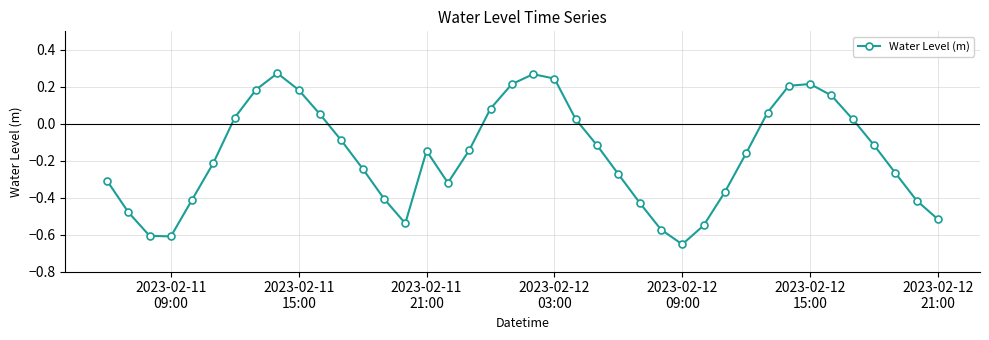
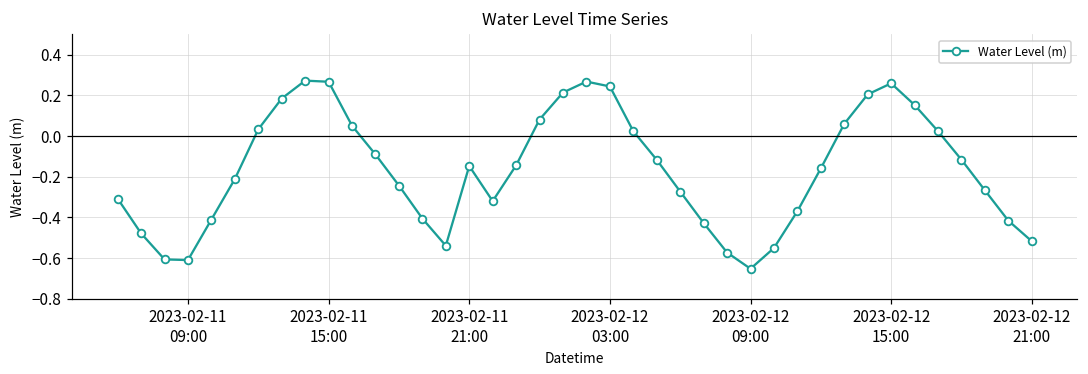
2023-02-11 15:00: 0.18 -> 0.27
2023-02-12 15:00: 0.21 -> 0.26
